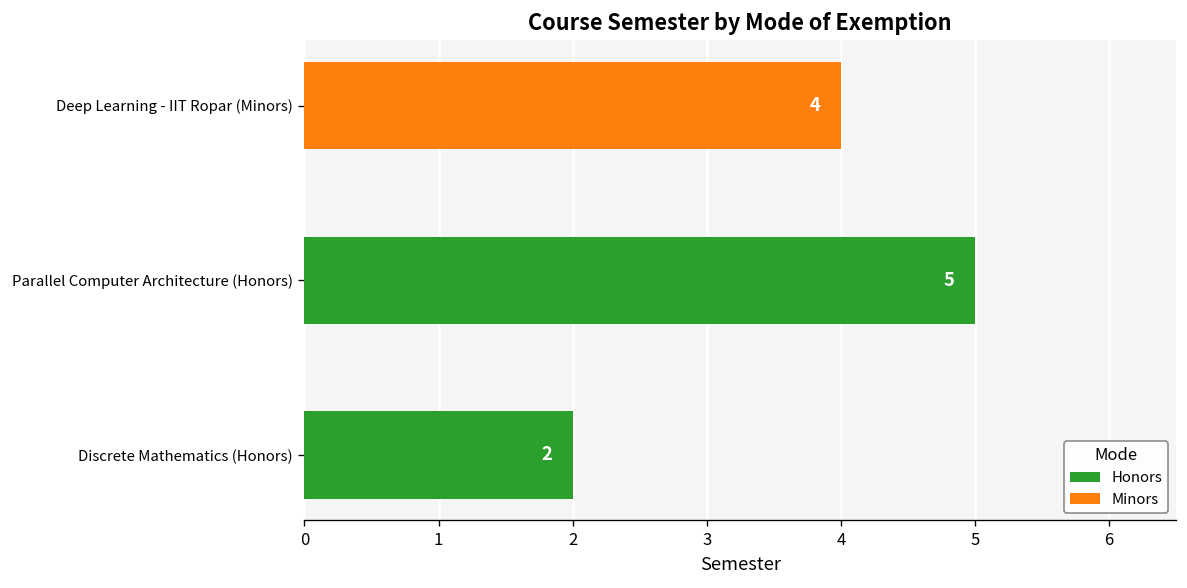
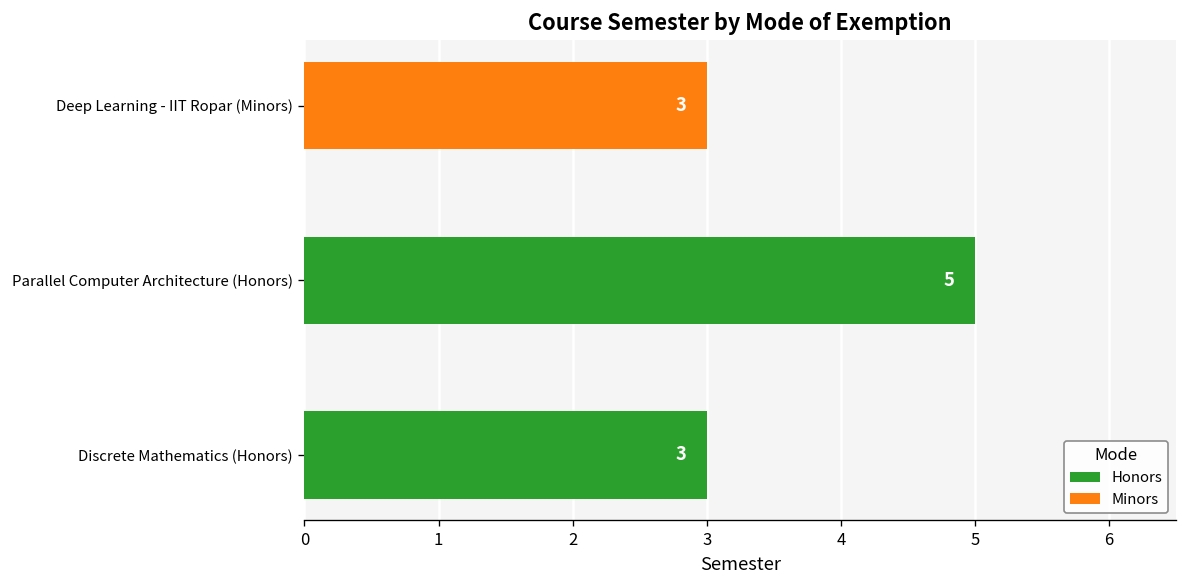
Minors, Deep Learning - IIT Ropar (Minors): 4 -> 3
Honors, Discrete Mathematics (Honors): 2 -> 3
